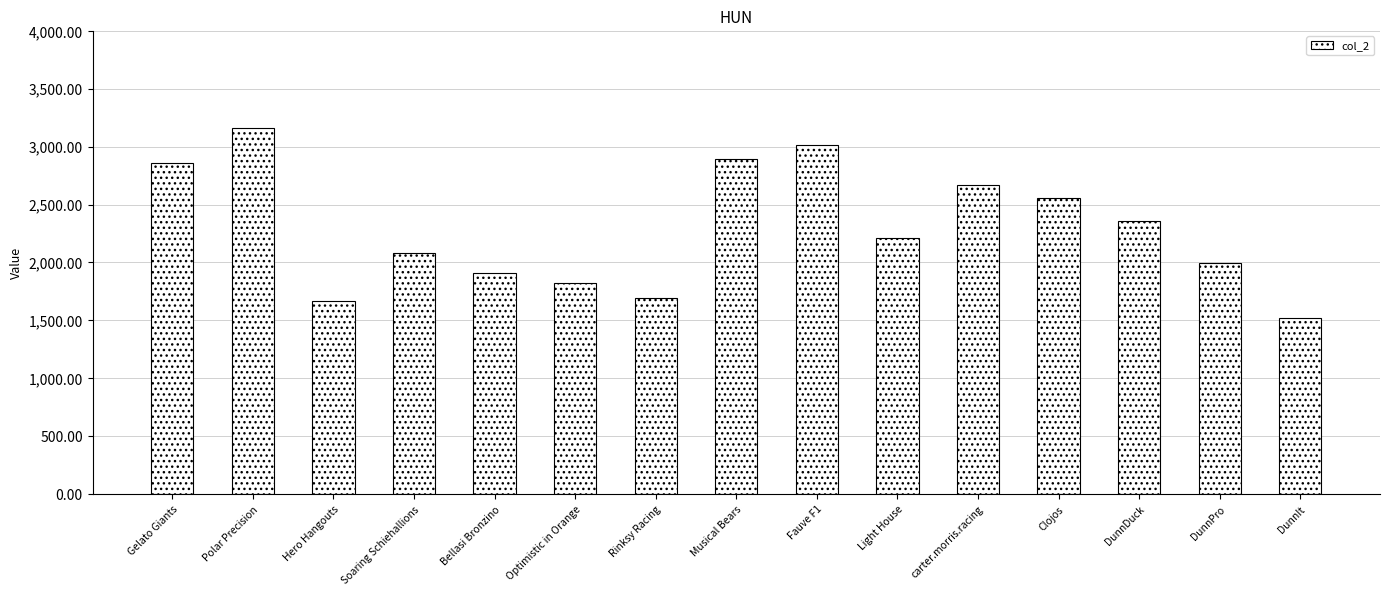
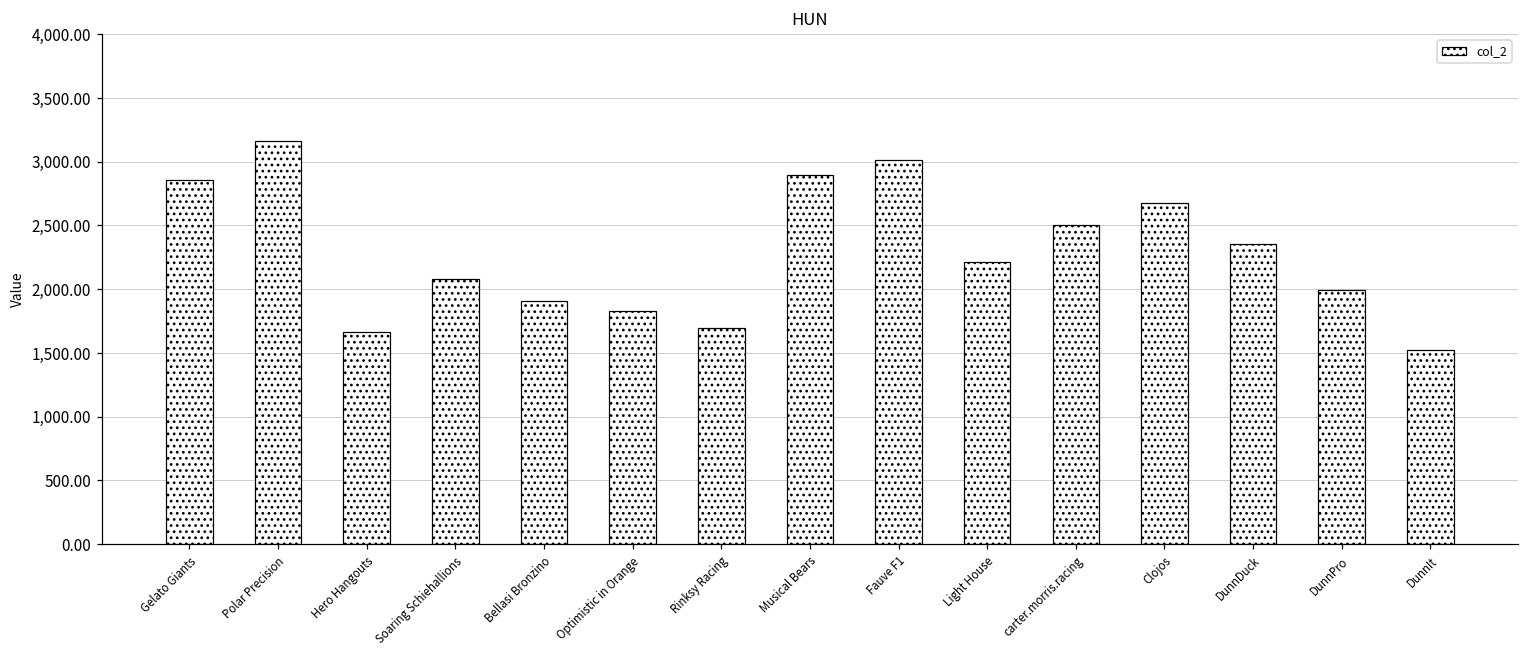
carter.morris.racing: 2,670 -> 2,500
Clojos: 2,550 -> 2,670
